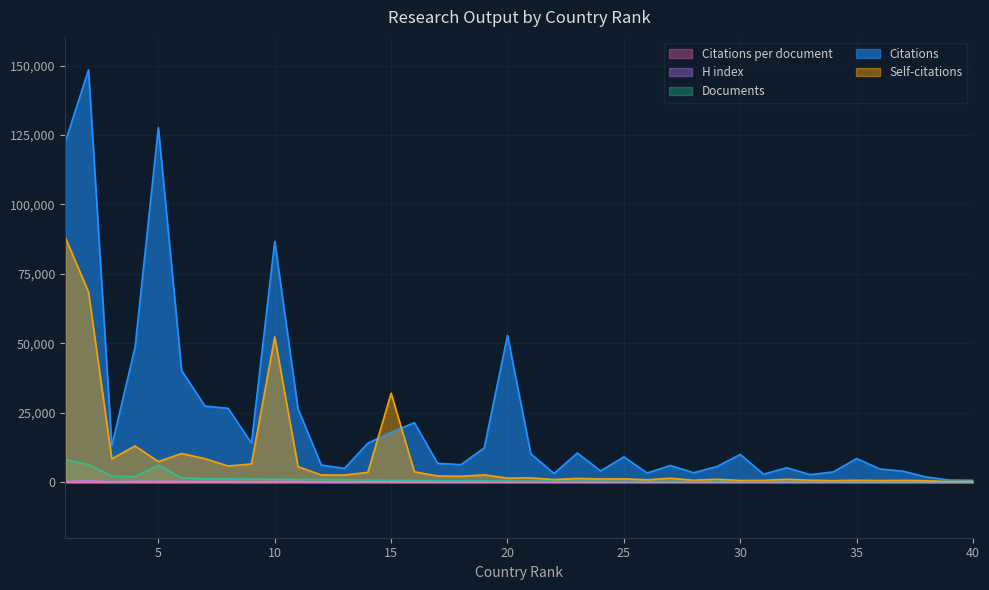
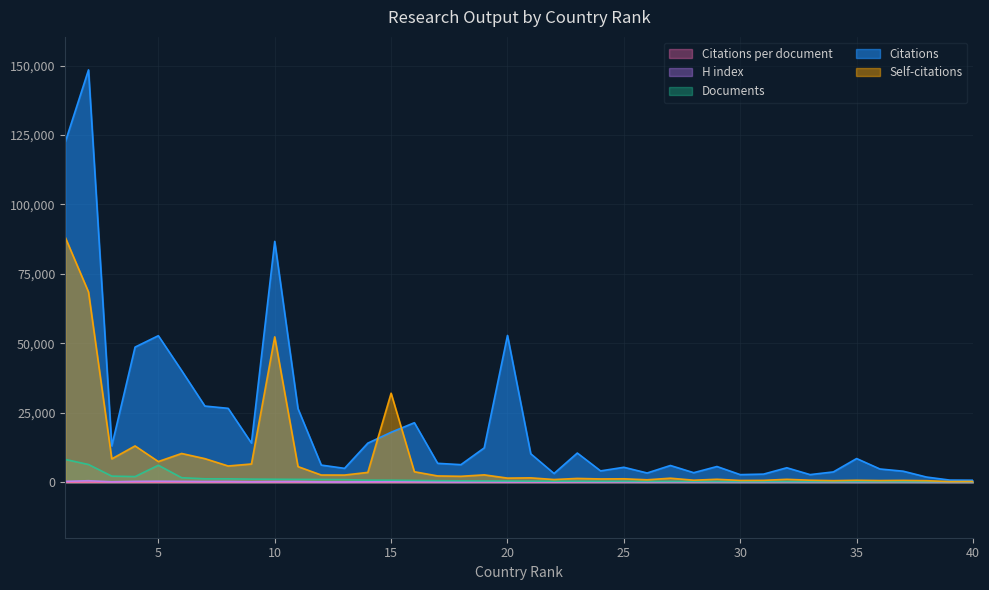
Citations, 5: 128,000 -> 53,000
Citations, 25: 9,000 -> 5,000
Citations, 30: 10,000 -> 3,000
